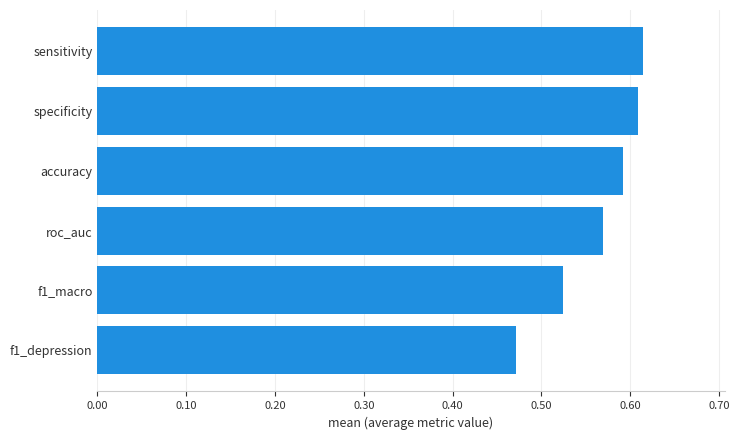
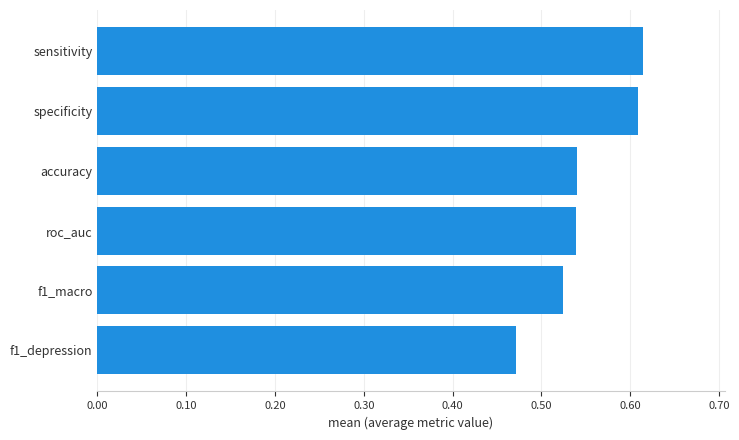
accuracy: 0.59 -> 0.54
roc_auc: 0.57 -> 0.54
